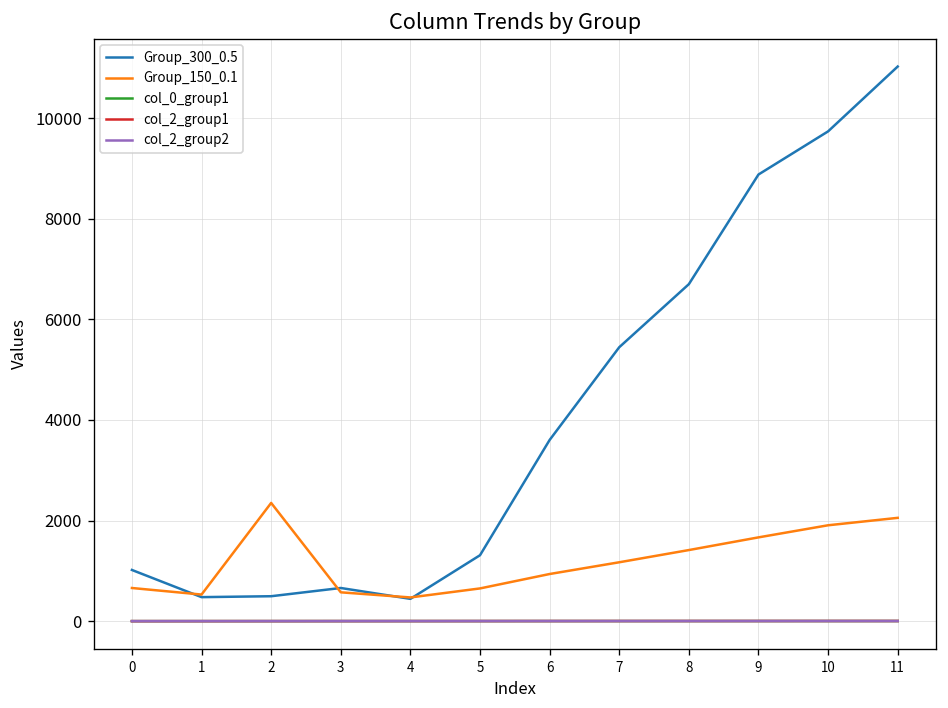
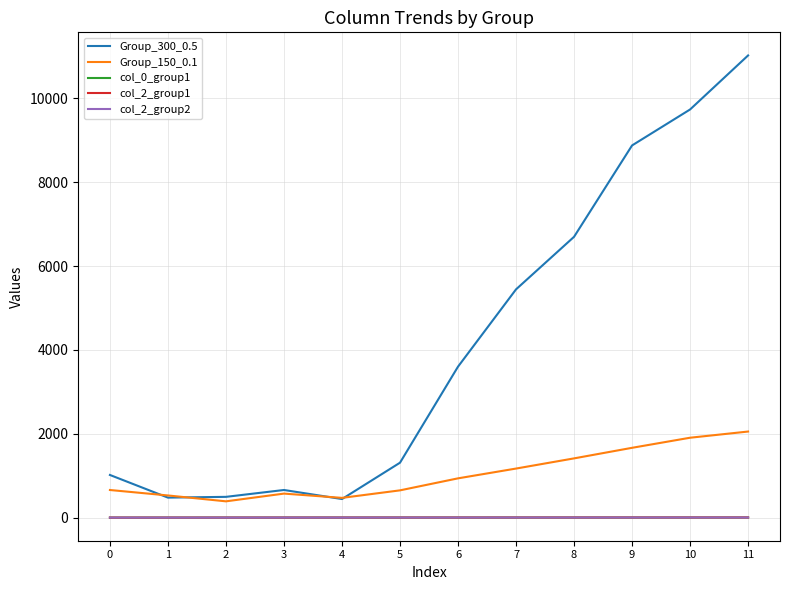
Group_150_0.1, 2: 2300 -> 400
